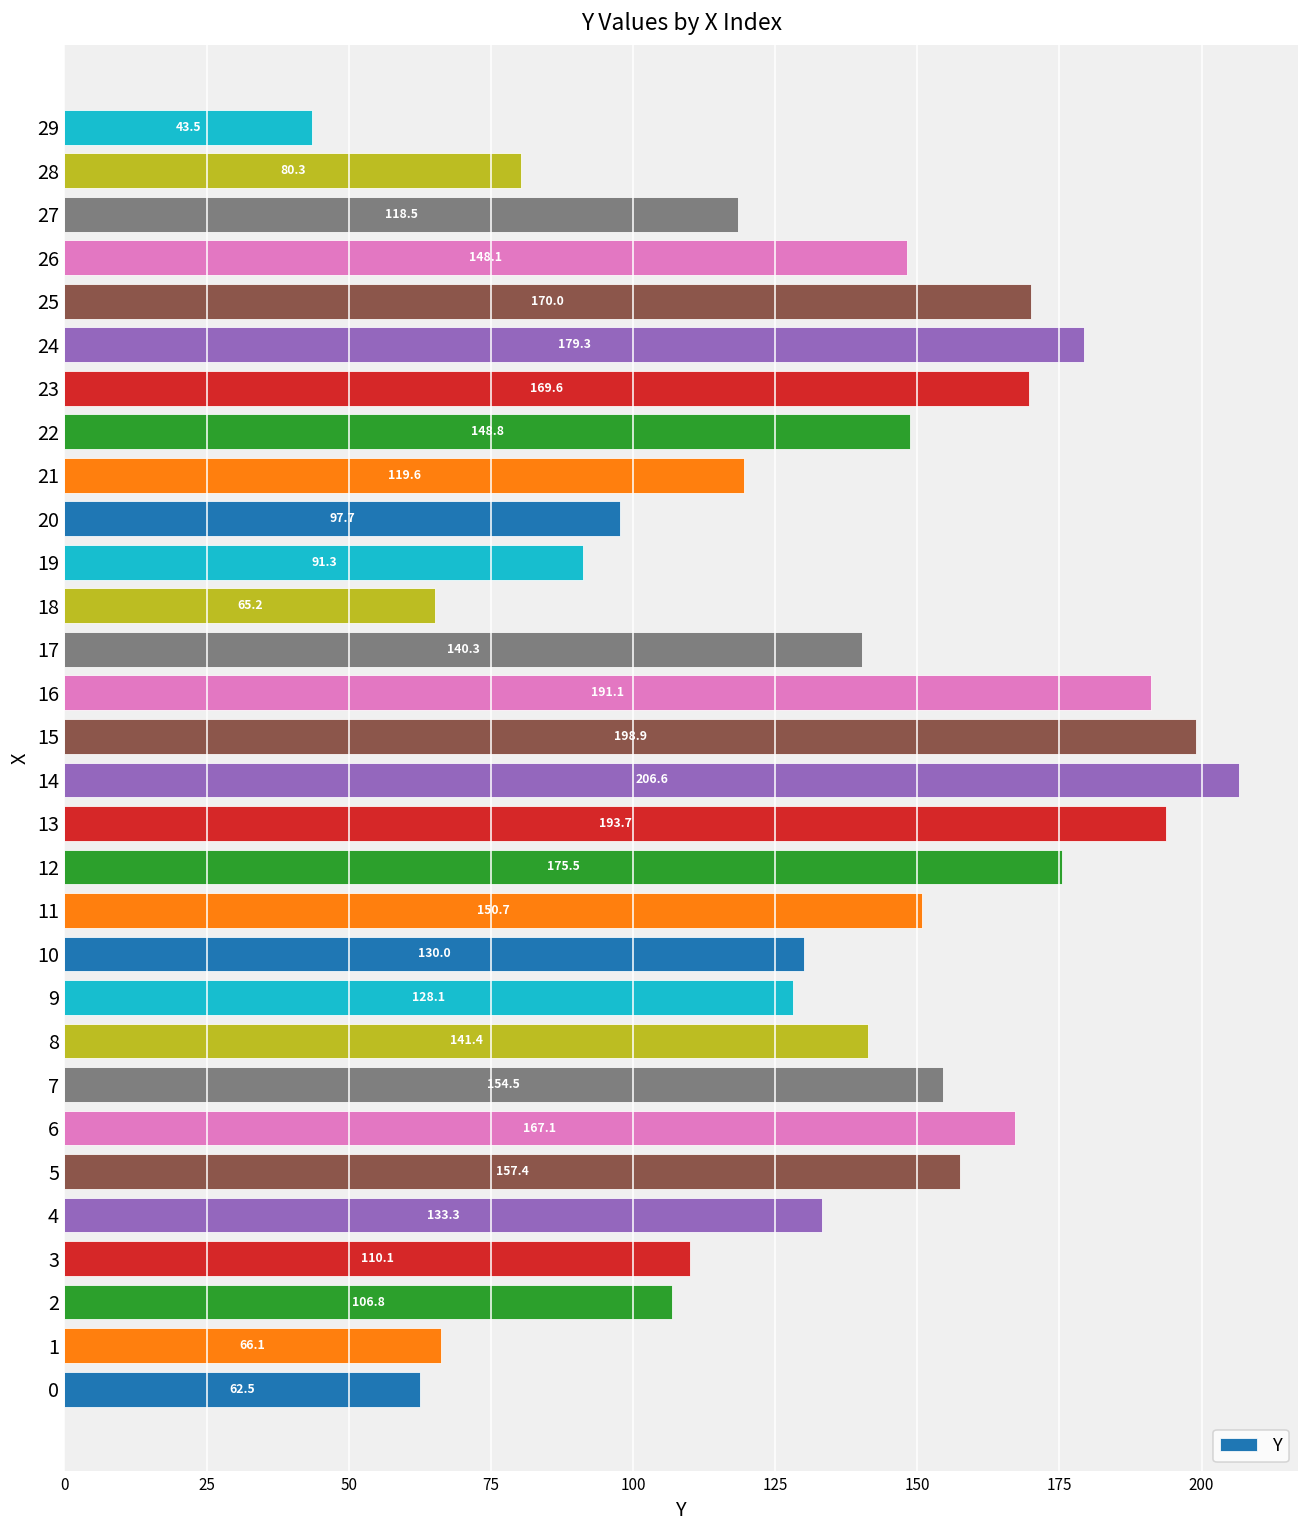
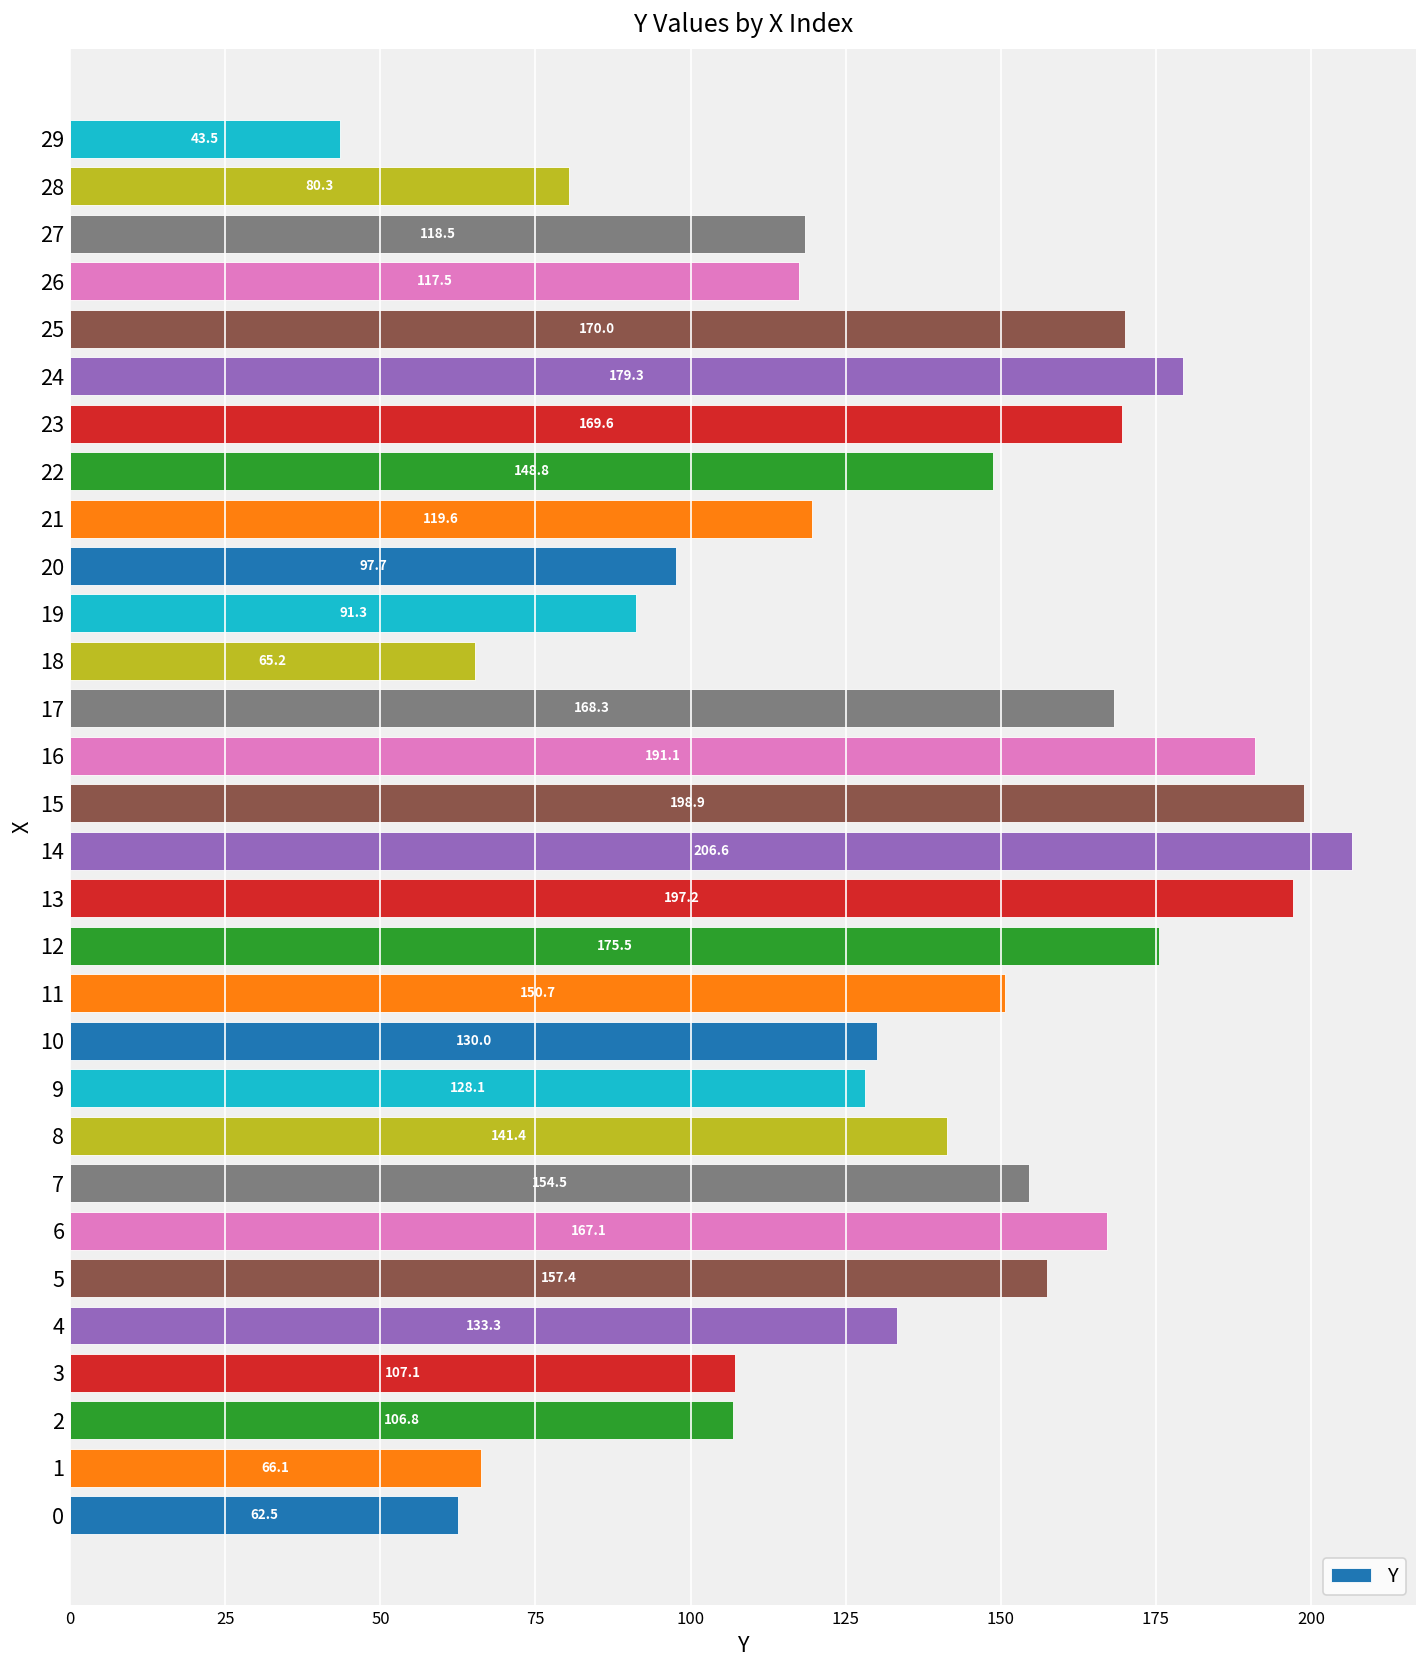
26: 148.1 -> 117.5
17: 140.3 -> 168.3
13: 193.7 -> 197.2
3: 110.1 -> 107.1
